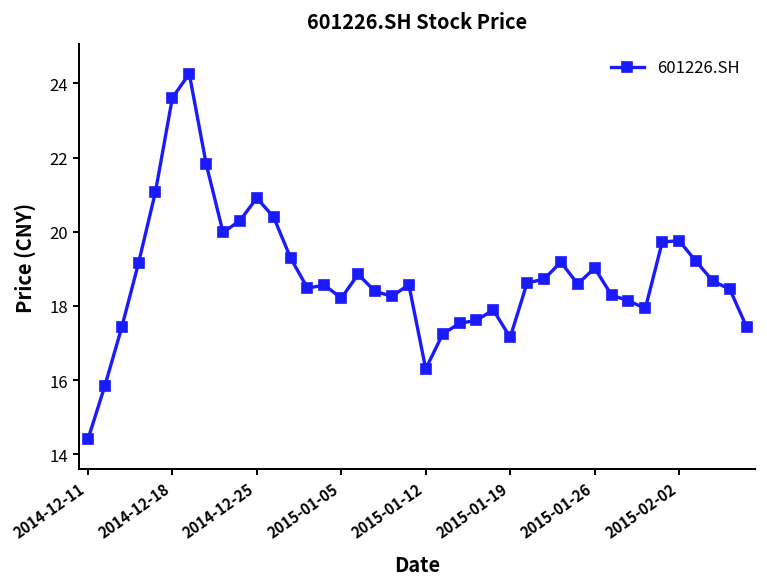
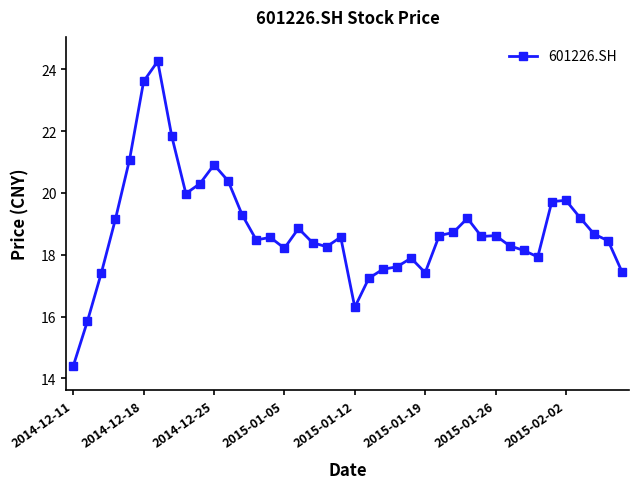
2015-01-19: 17.2 -> 17.4
2015-01-26: 19.0 -> 18.6
